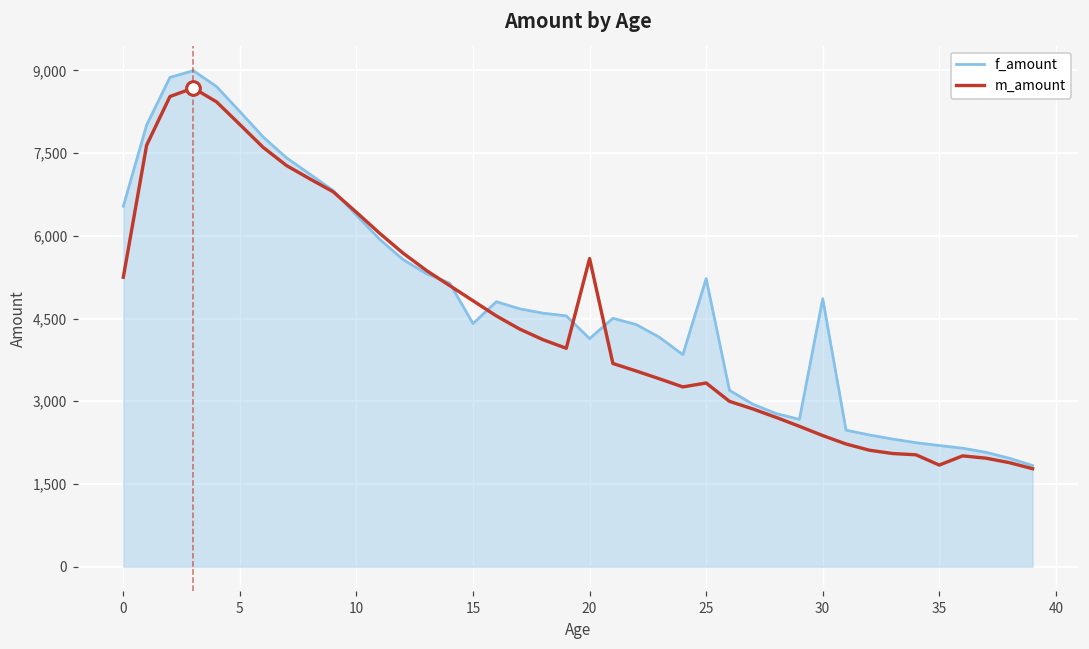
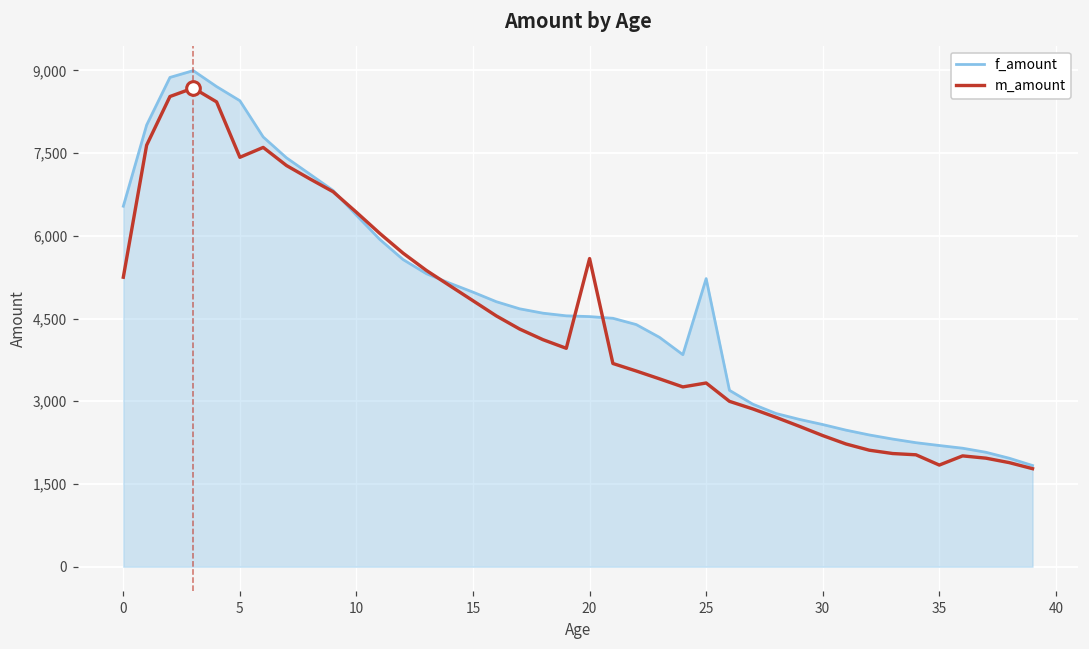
f_amount, 5: 8,300 -> 8,500
m_amount, 5: 8,000 -> 7,400
f_amount, 15: 4,400 -> 5,000
f_amount, 20: 4,100 -> 4,500
f_amount, 30: 4,900 -> 2,600
